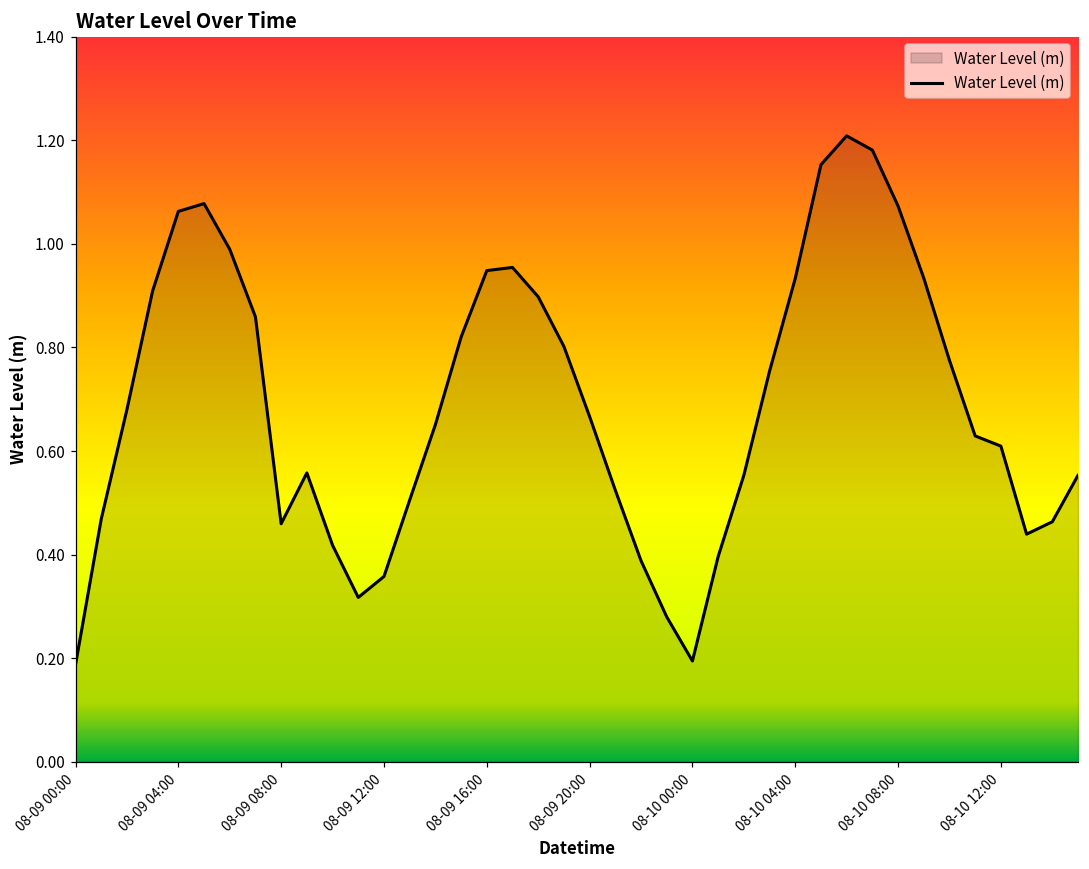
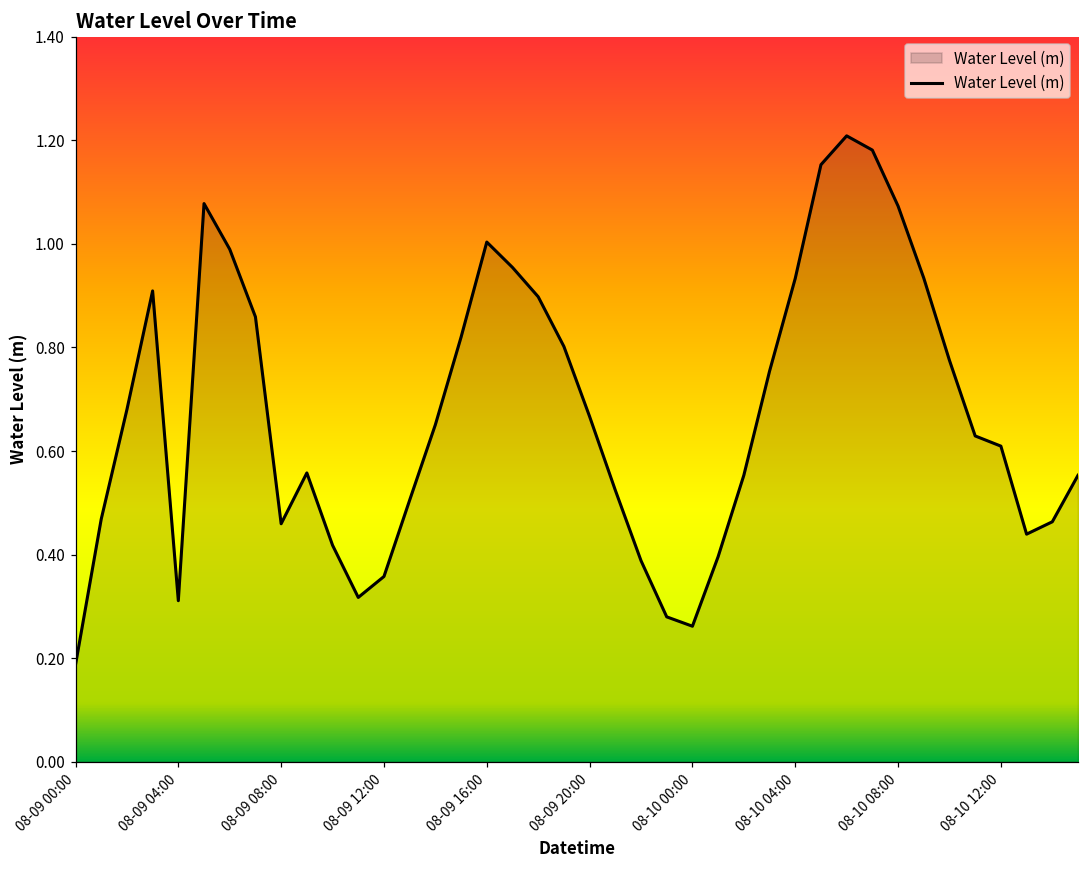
08-09 04:00: 1.06 -> 0.31
08-09 16:00: 0.95 -> 1.00
08-10 00:00: 0.19 -> 0.26
